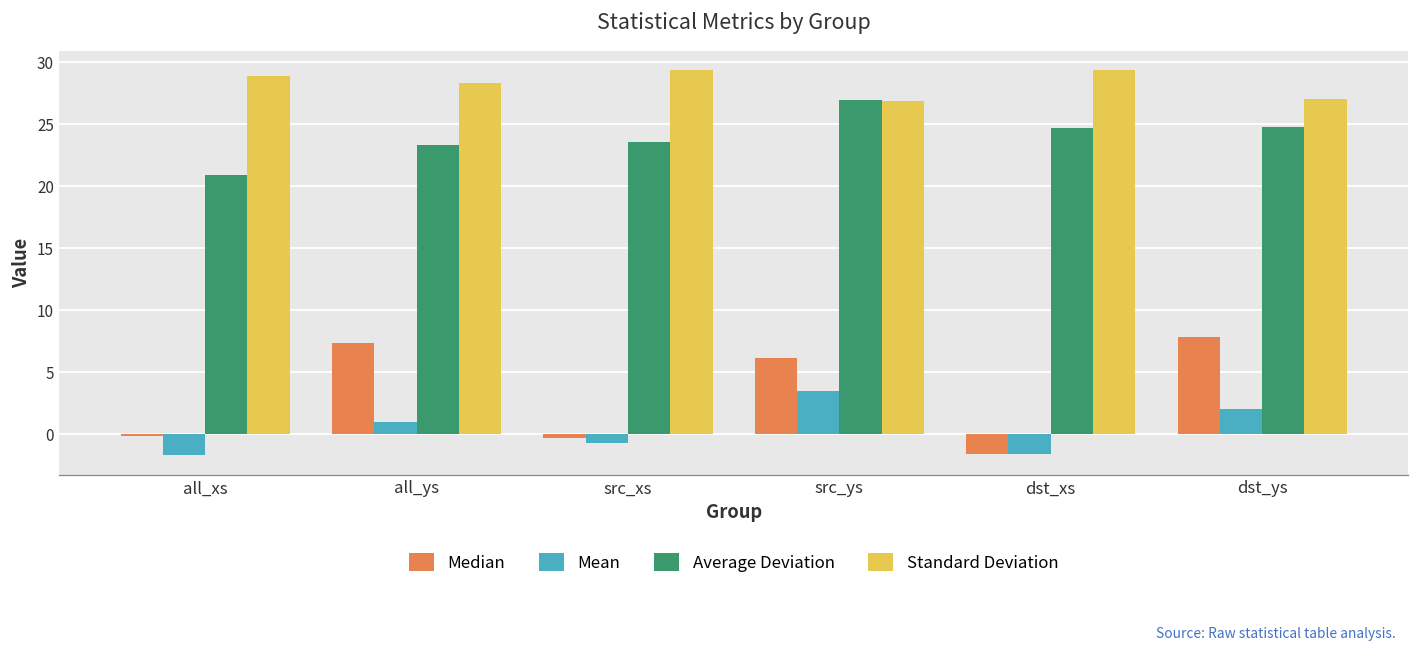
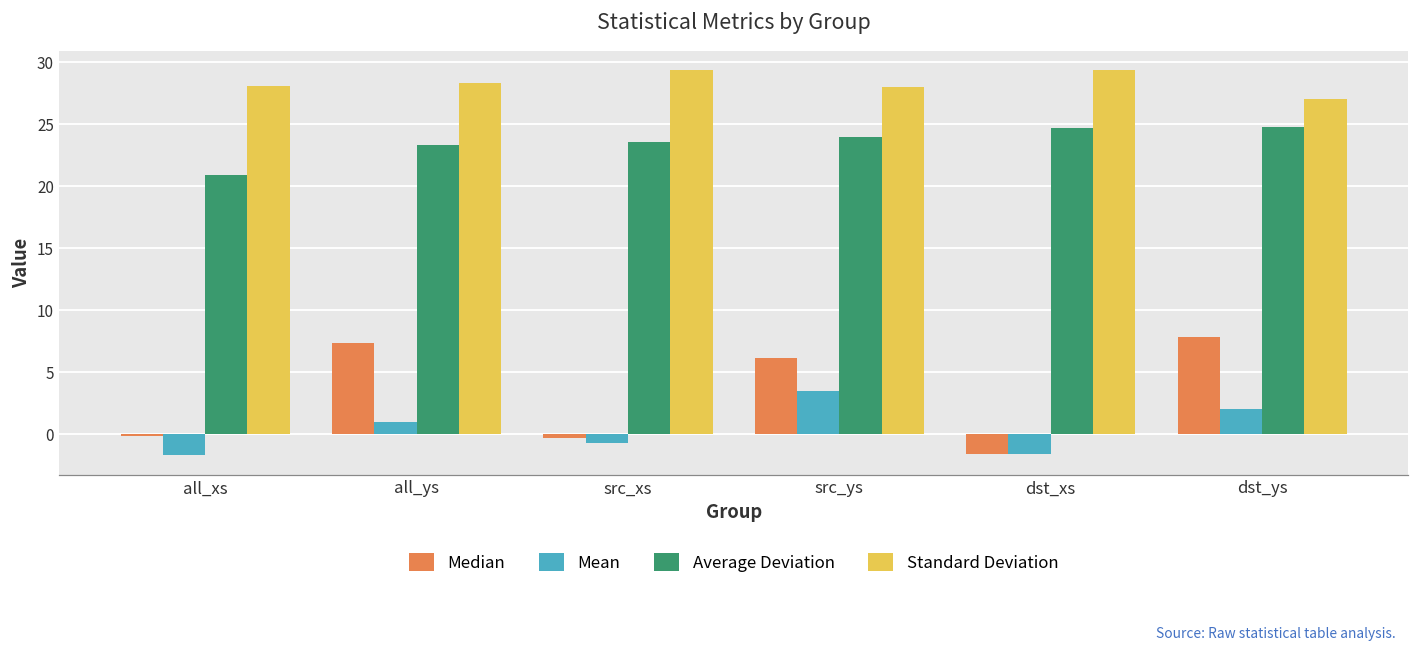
Standard Deviation, all_xs: 28.8 -> 28.1
Average Deviation, src_ys: 26.9 -> 23.9
Standard Deviation, src_ys: 26.8 -> 28.0
